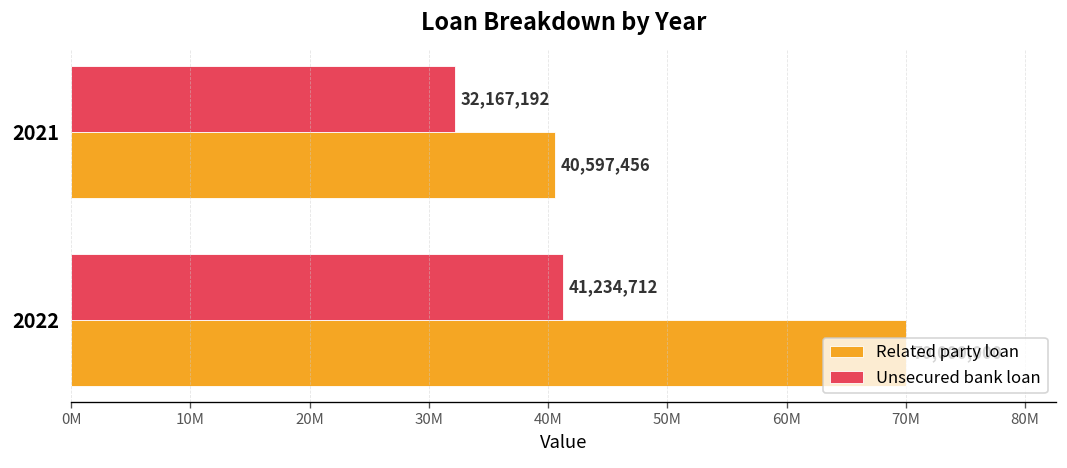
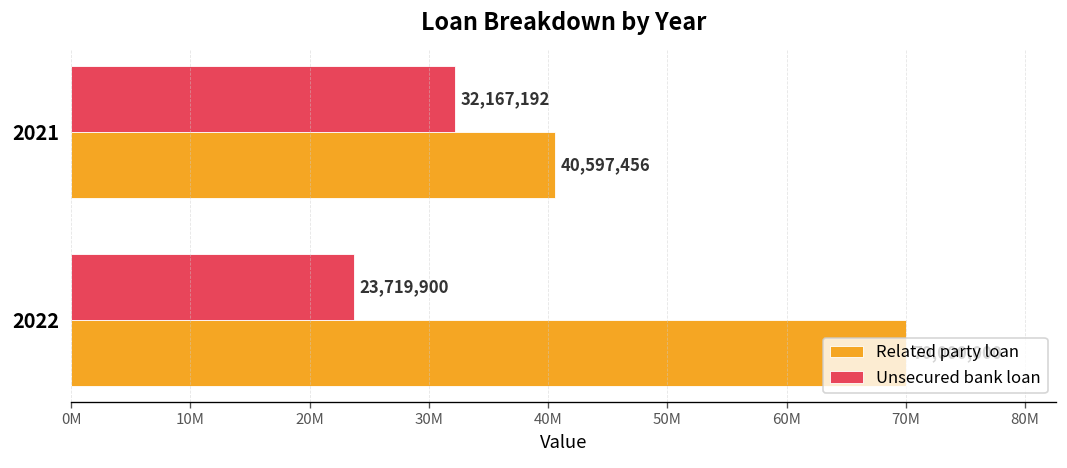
Unsecured bank loan, 2022: 41,234,712 -> 23,719,900
